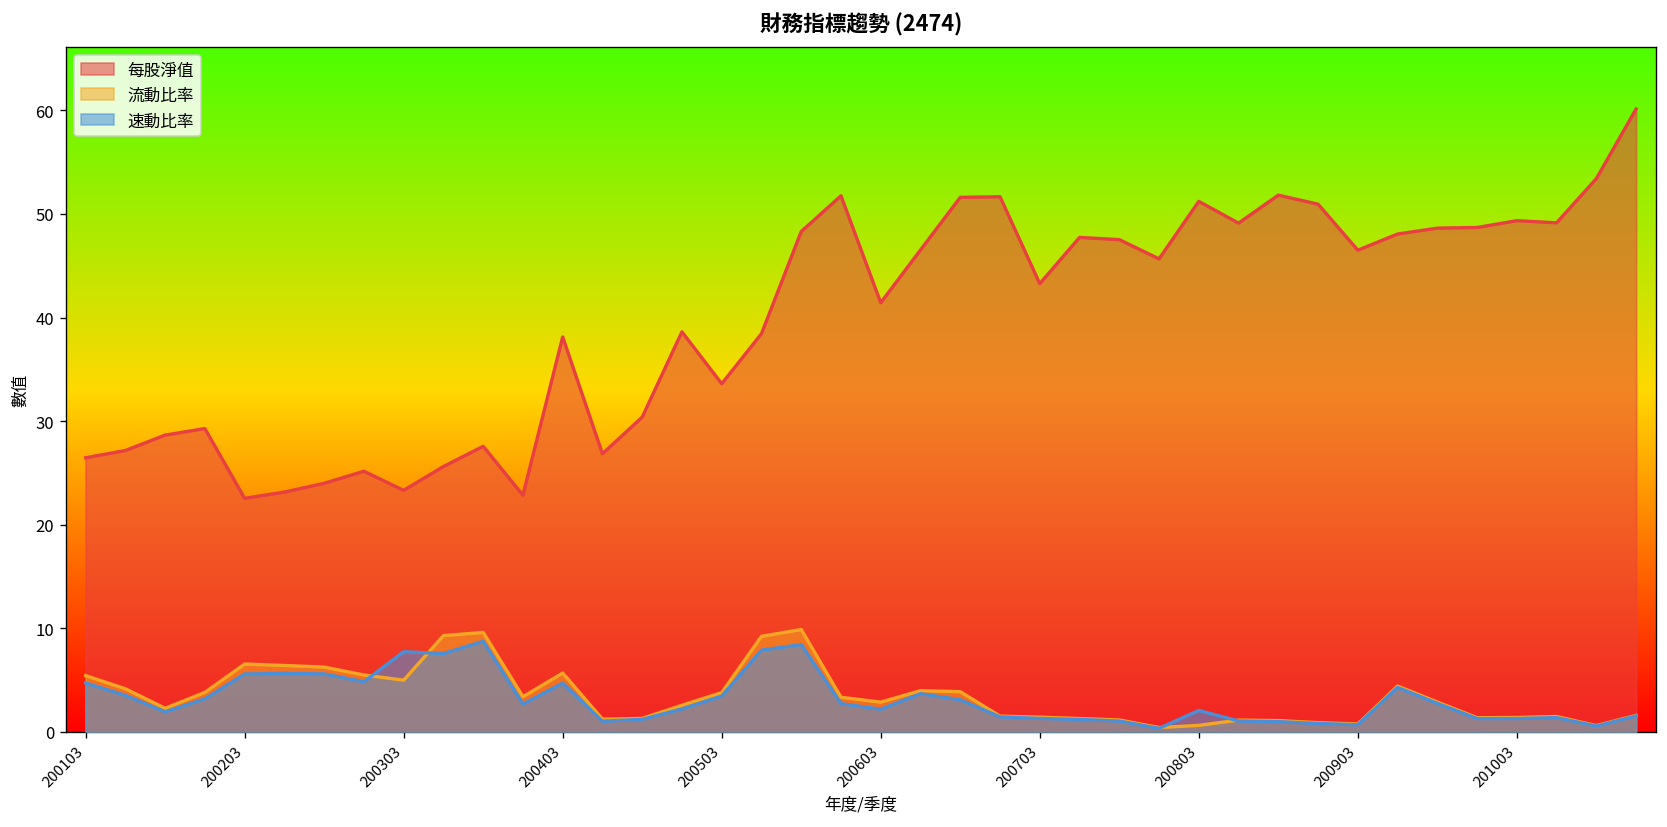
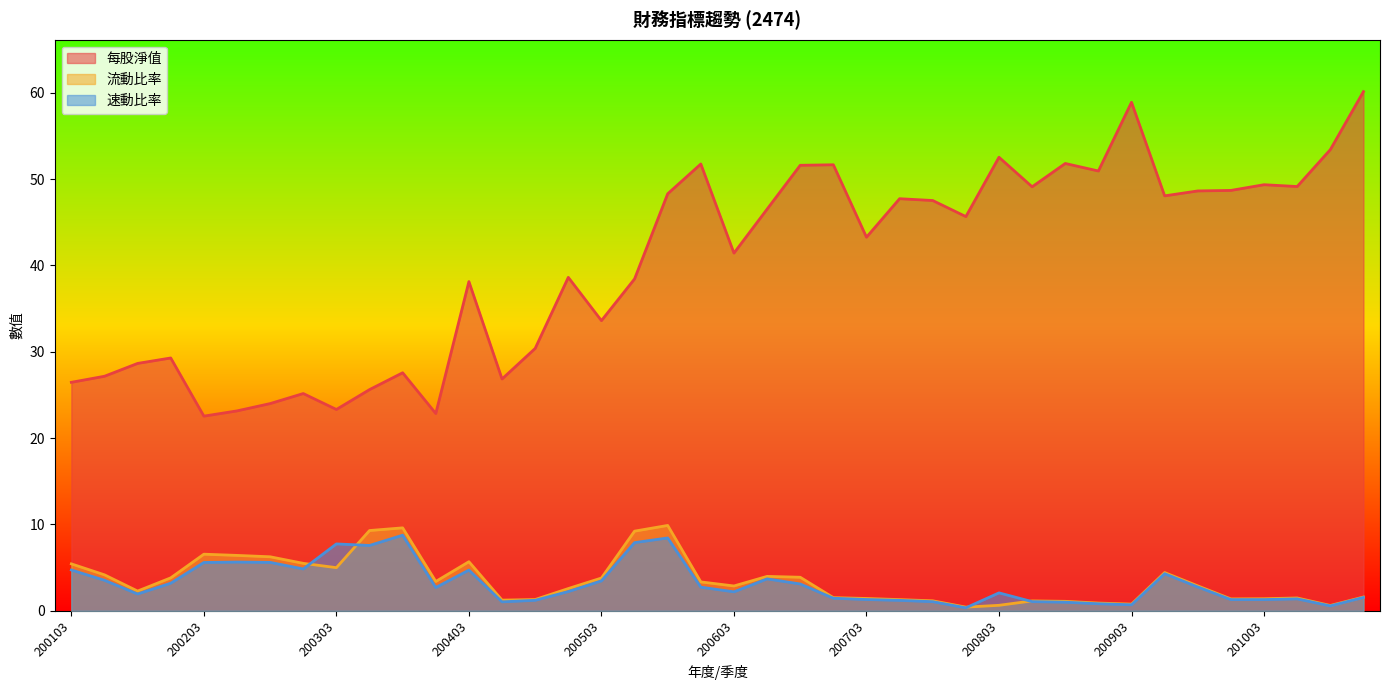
每股淨值, 200803: 51 -> 53
每股淨值, 200903: 47 -> 59
